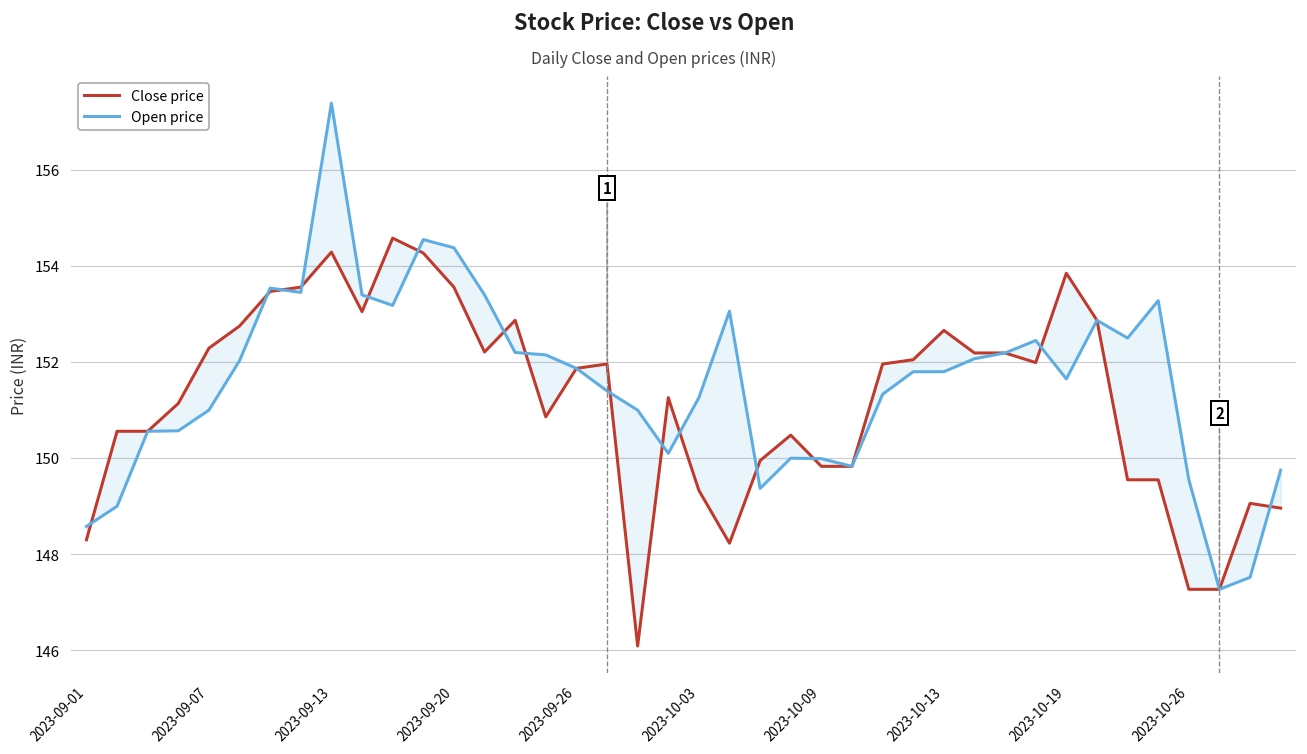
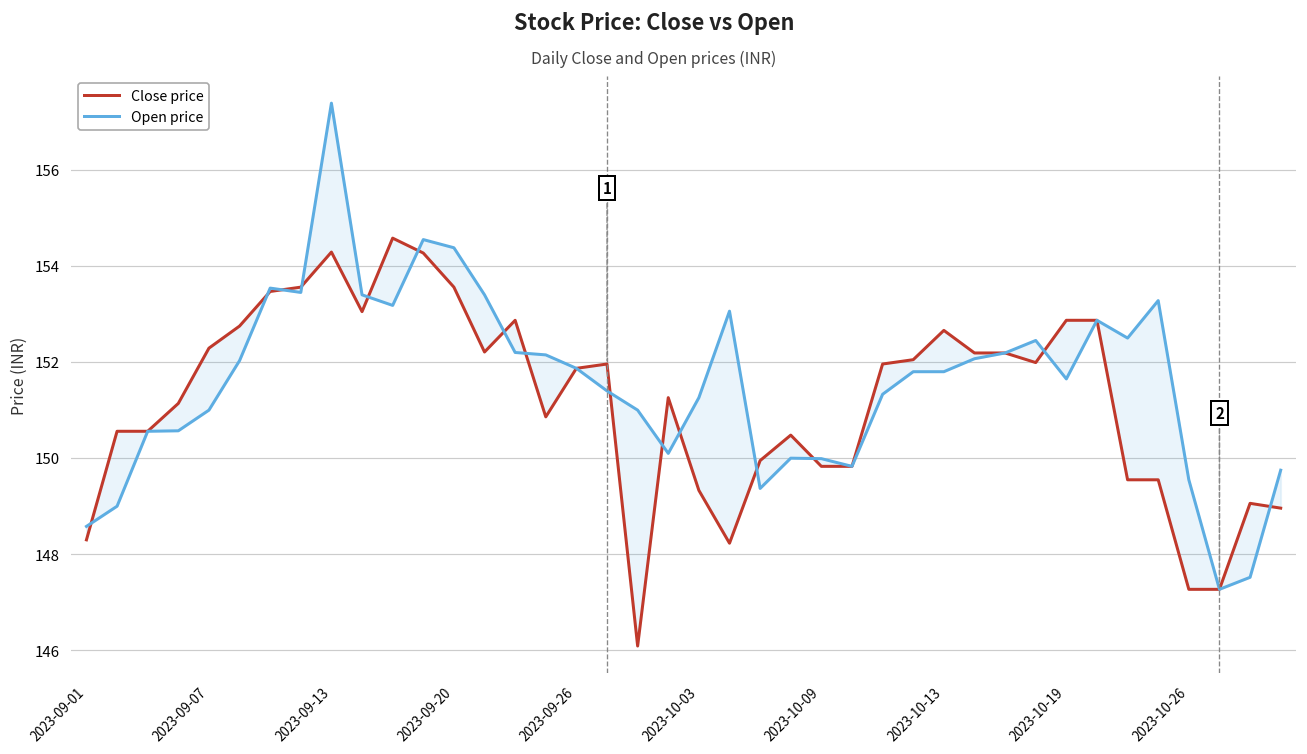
Close price, 2023-10-19: 153.9 -> 152.9
